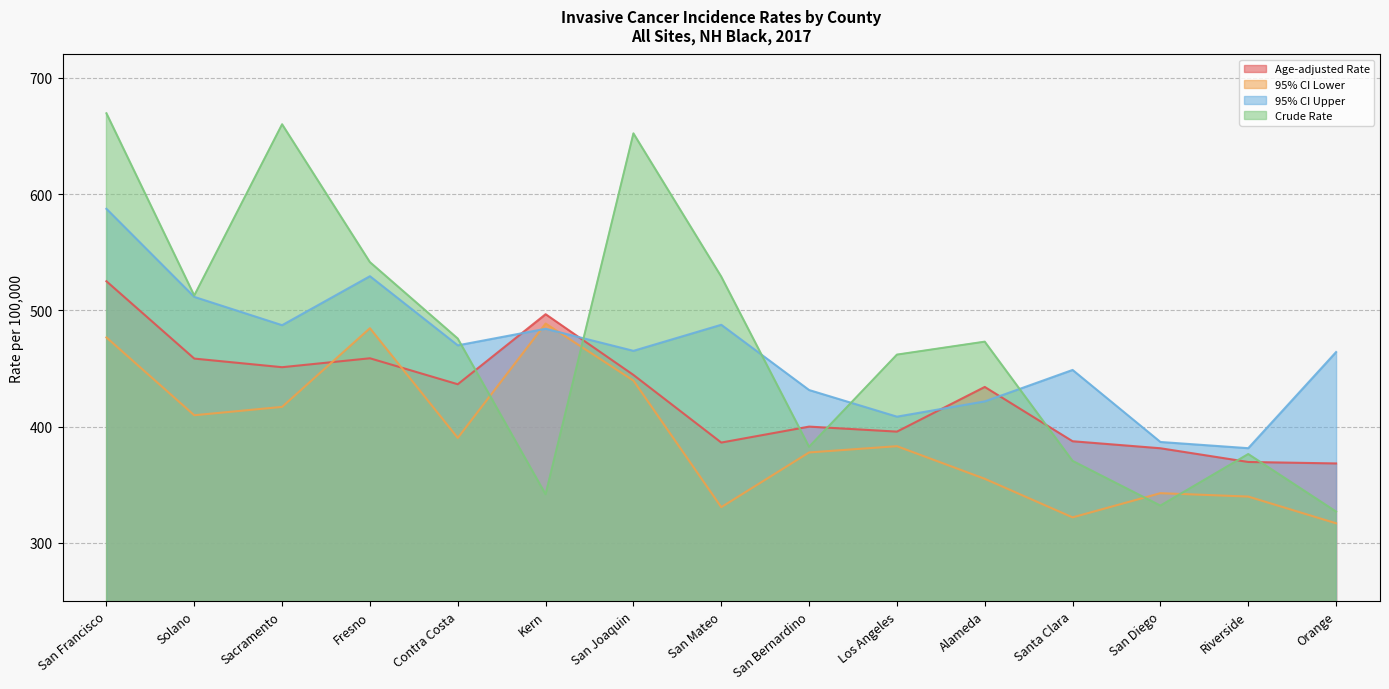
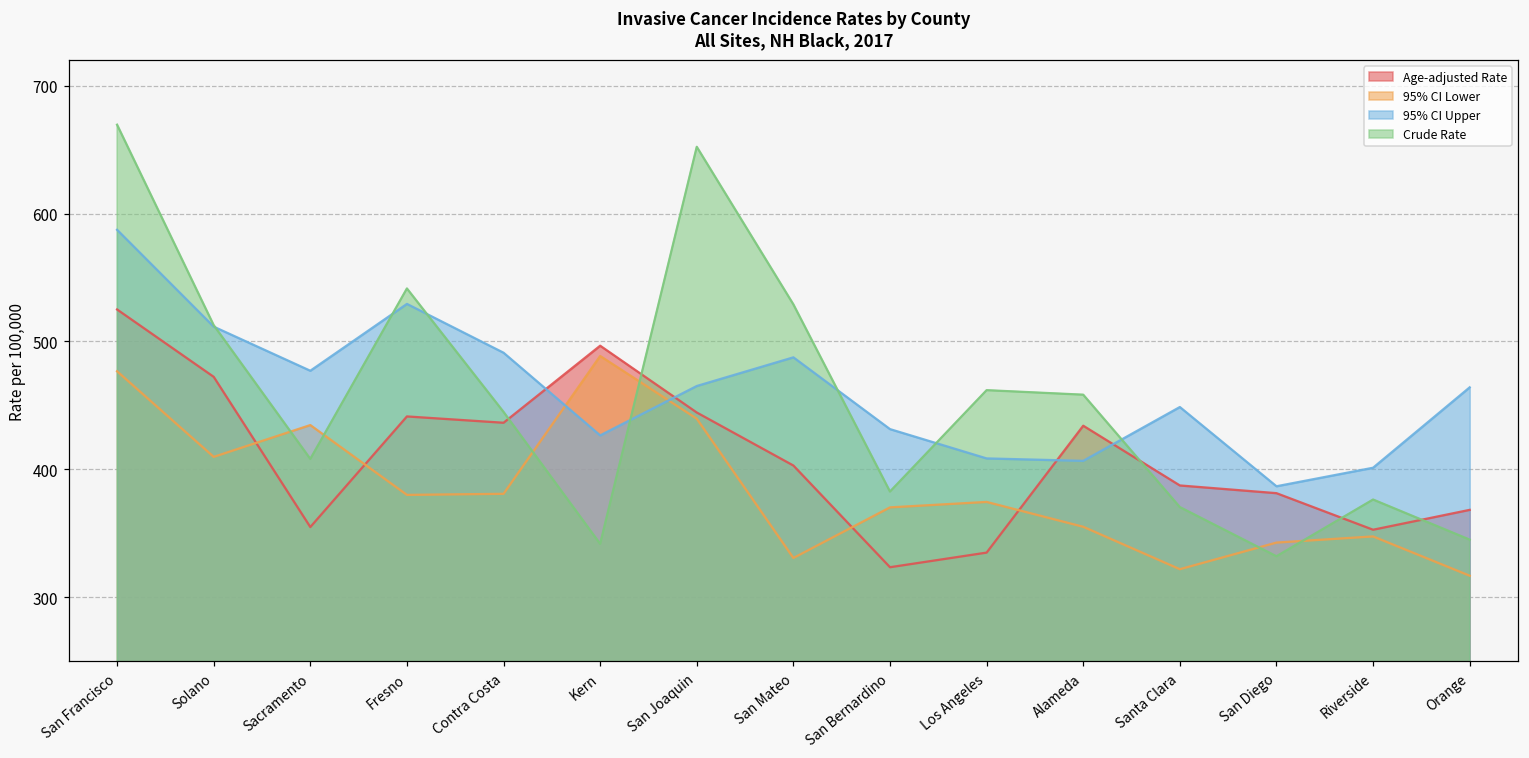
Age-adjusted Rate, Solano: 459 -> 472
Age-adjusted Rate, Sacramento: 451 -> 355
95% CI Lower, Sacramento: 417 -> 435
95% CI Upper, Sacramento: 487 -> 477
Crude Rate, Sacramento: 660 -> 408
Age-adjusted Rate, Fresno: 459 -> 441
95% CI Lower, Fresno: 485 -> 380
95% CI Lower, Contra Costa: 390 -> 381
95% CI Upper, Contra Costa: 470 -> 491
Crude Rate, Contra Costa: 476 -> 445
95% CI Upper, Kern: 484 -> 427
Age-adjusted Rate, San Mateo: 386 -> 403
Age-adjusted Rate, San Bernardino: 400 -> 324
95% CI Lower, San Bernardino: 378 -> 370
Age-adjusted Rate, Los Angeles: 396 -> 335
95% CI Lower, Los Angeles: 383 -> 375
95% CI Upper, Alameda: 422 -> 407
Crude Rate, Alameda: 473 -> 458
Age-adjusted Rate, Riverside: 370 -> 353
95% CI Lower, Riverside: 340 -> 348
95% CI Upper, Riverside: 381 -> 401
Crude Rate, Orange: 327 -> 345
